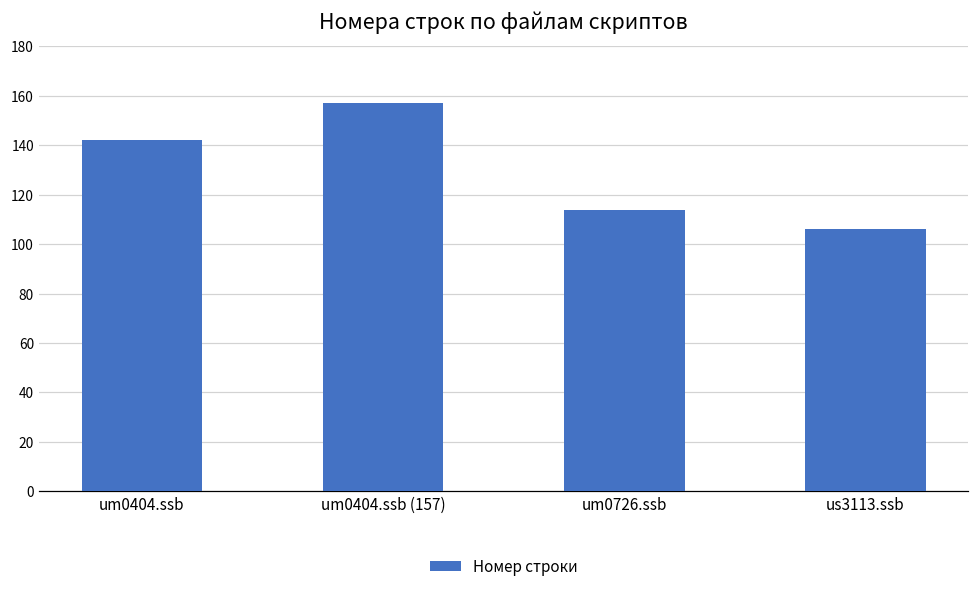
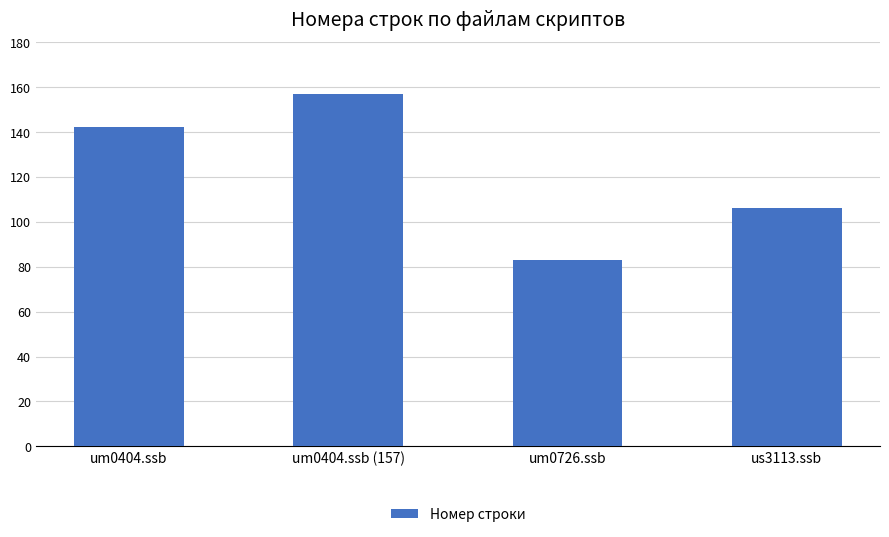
um0726.ssb: 114 -> 83
